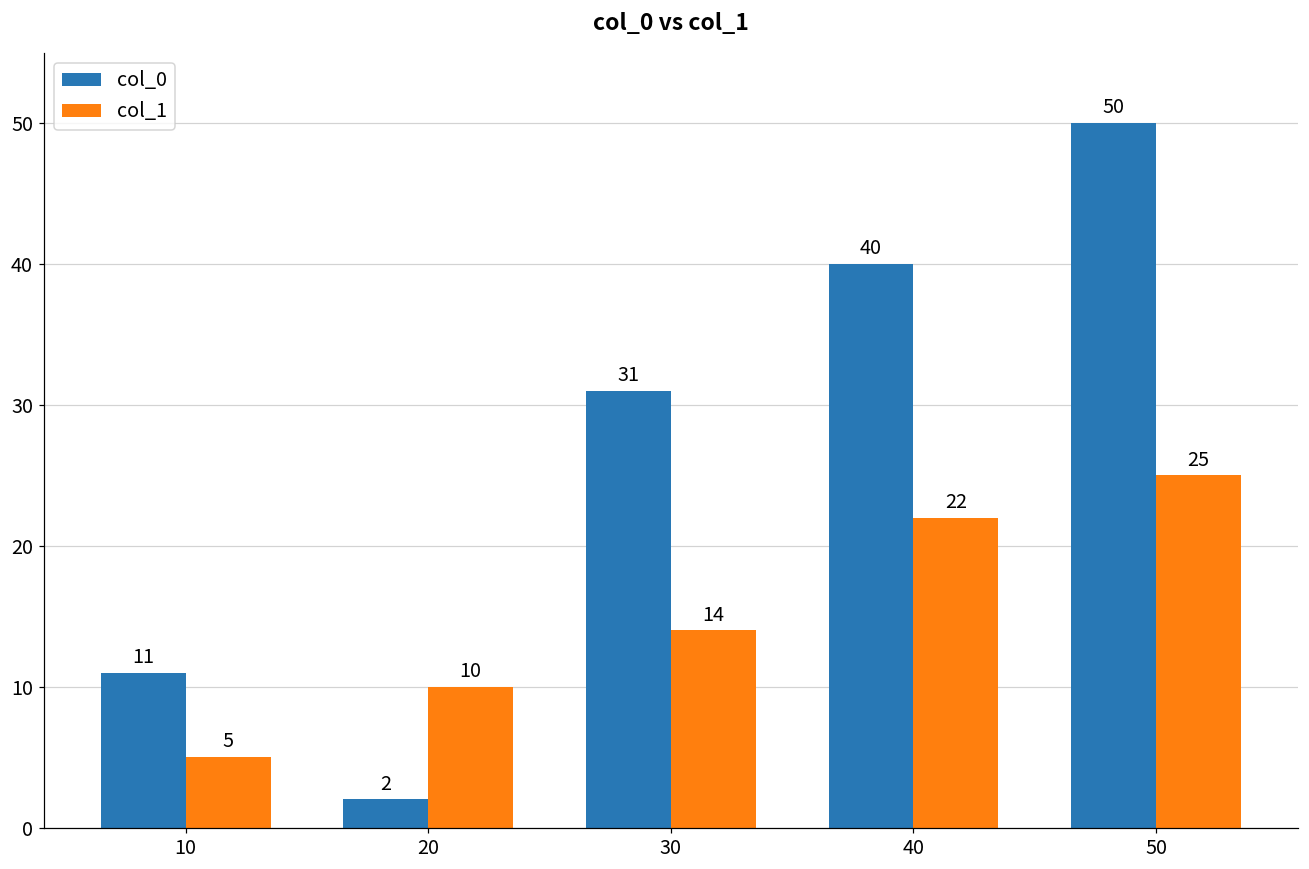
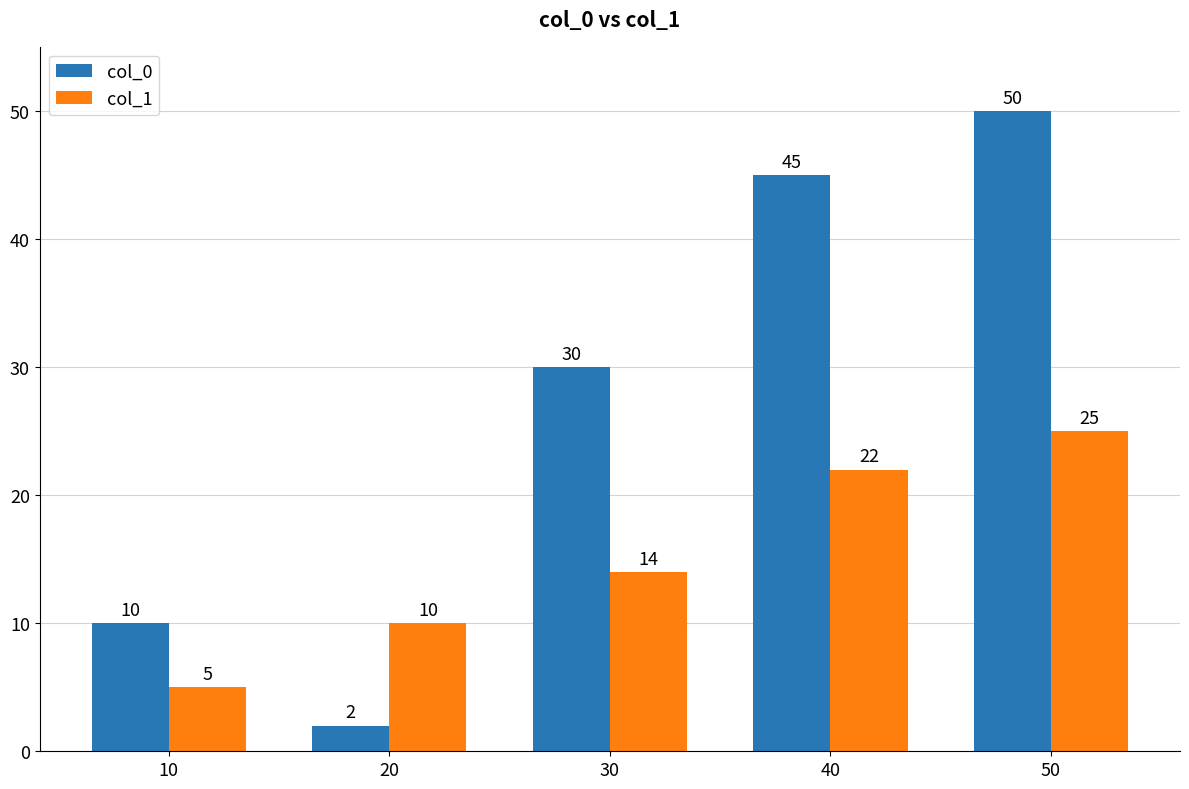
col_0, 10: 11 -> 10
col_0, 30: 31 -> 30
col_0, 40: 40 -> 45
